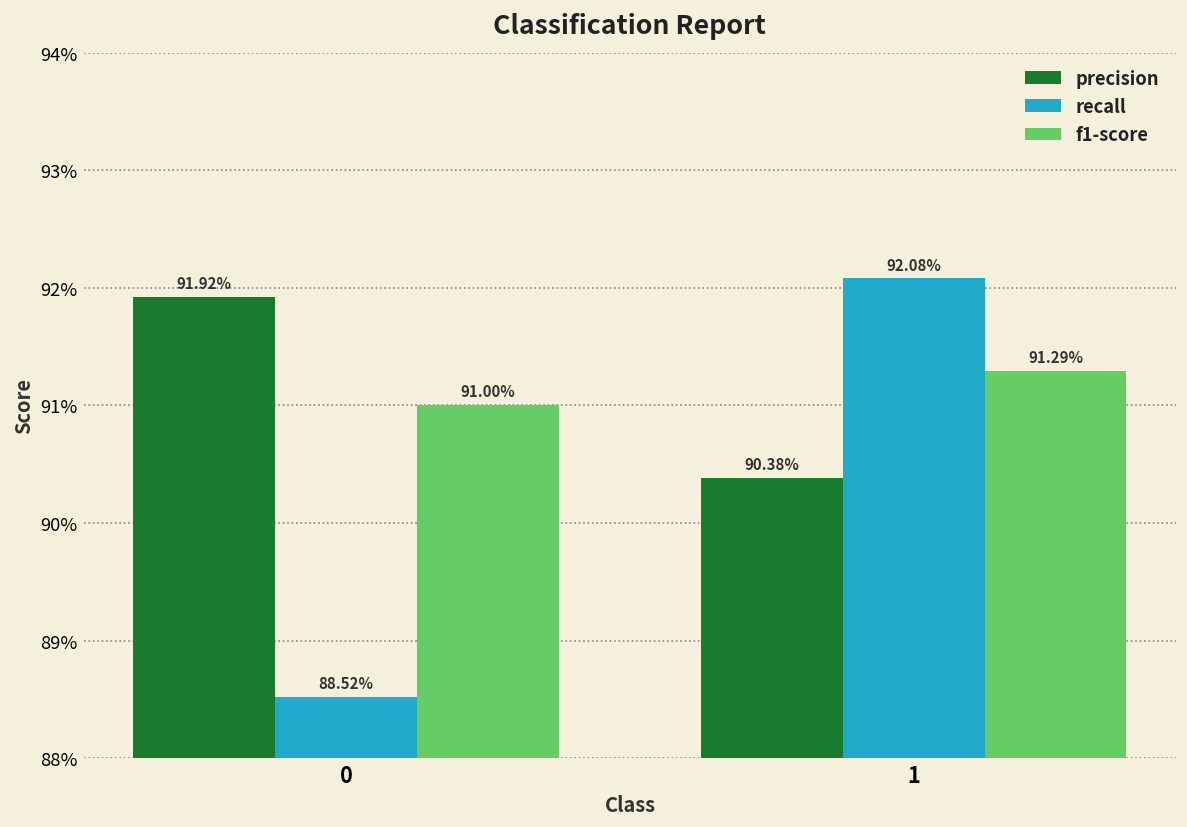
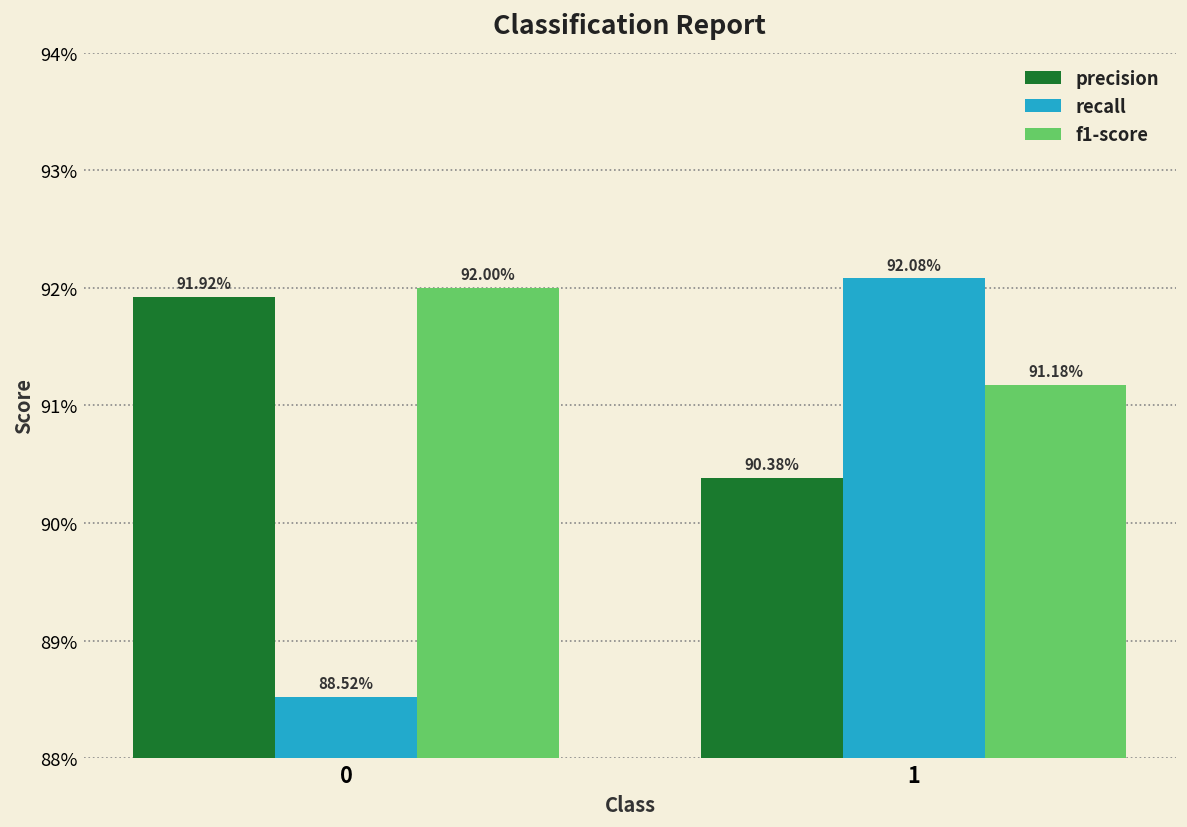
f1-score, 0: 91.00% -> 92.00%
f1-score, 1: 91.29% -> 91.18%
